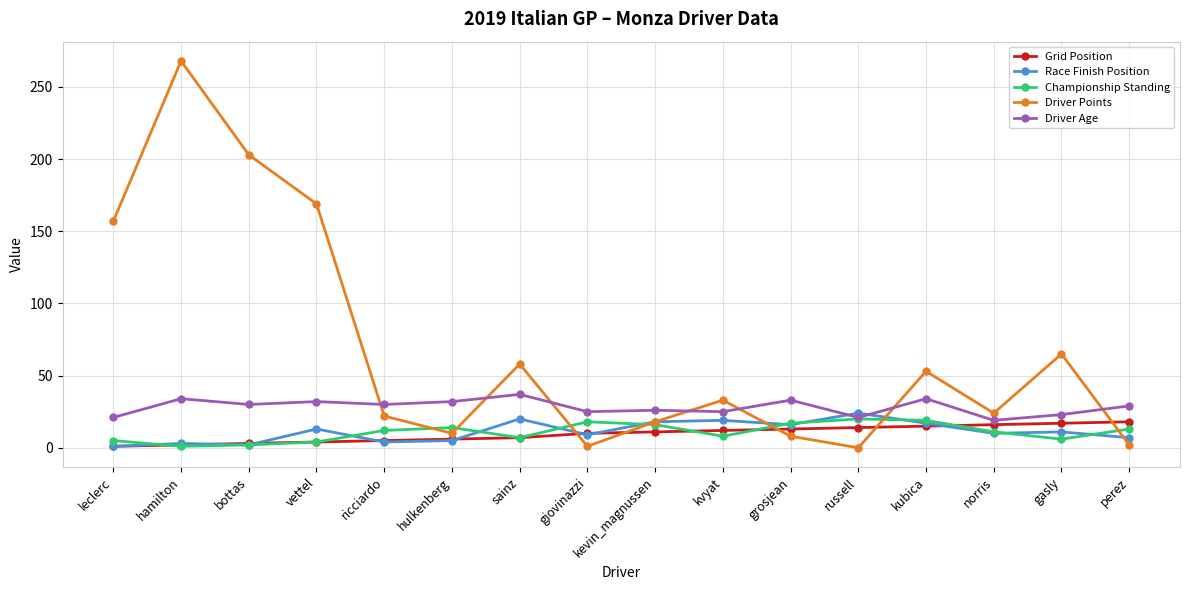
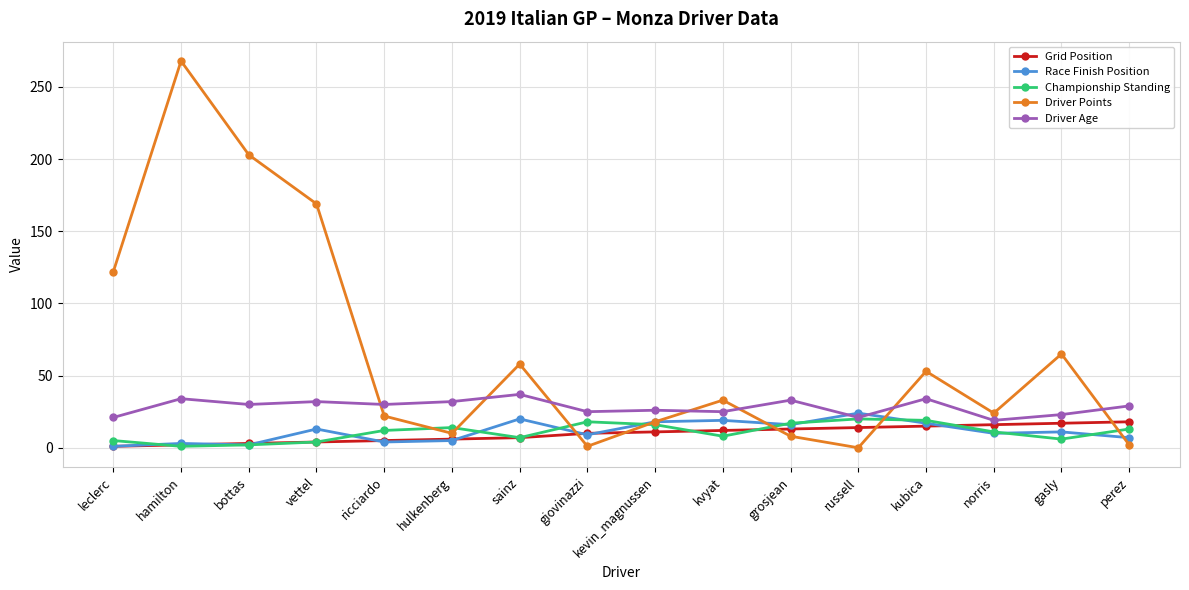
Driver Points, leclerc: 157 -> 122
